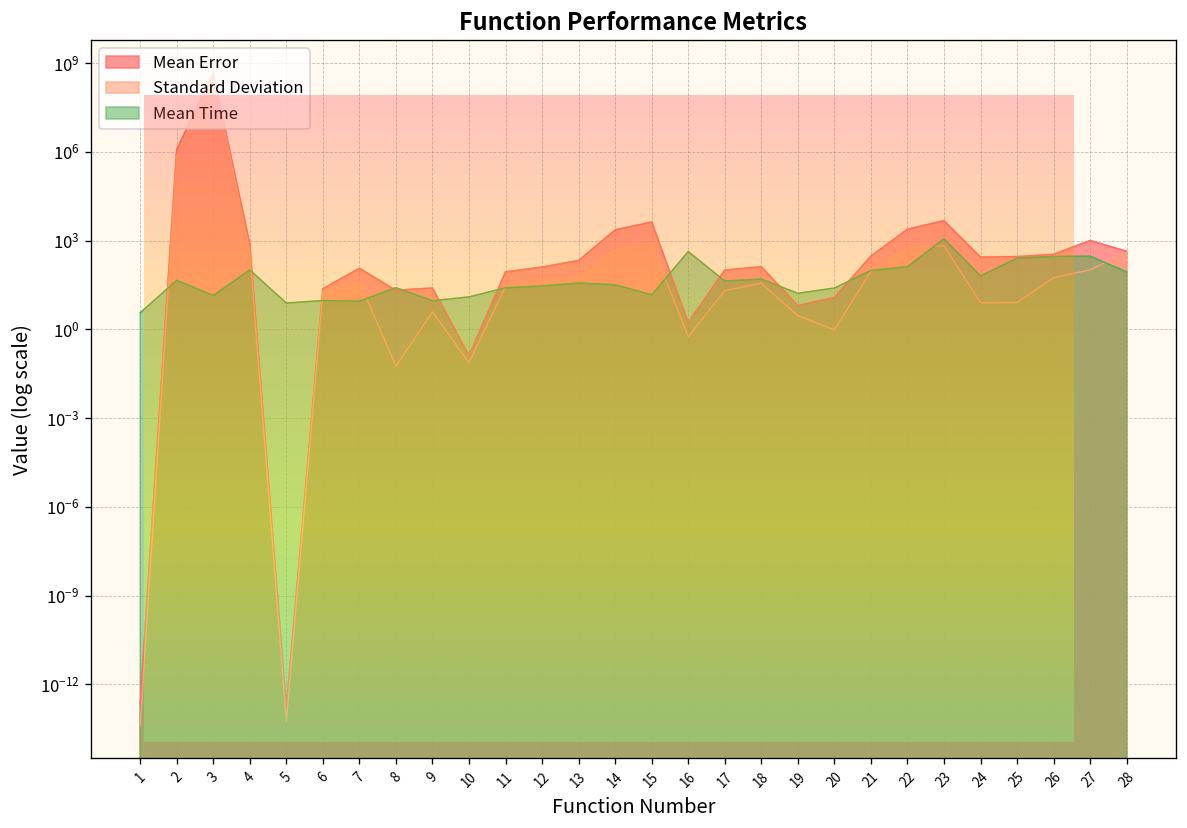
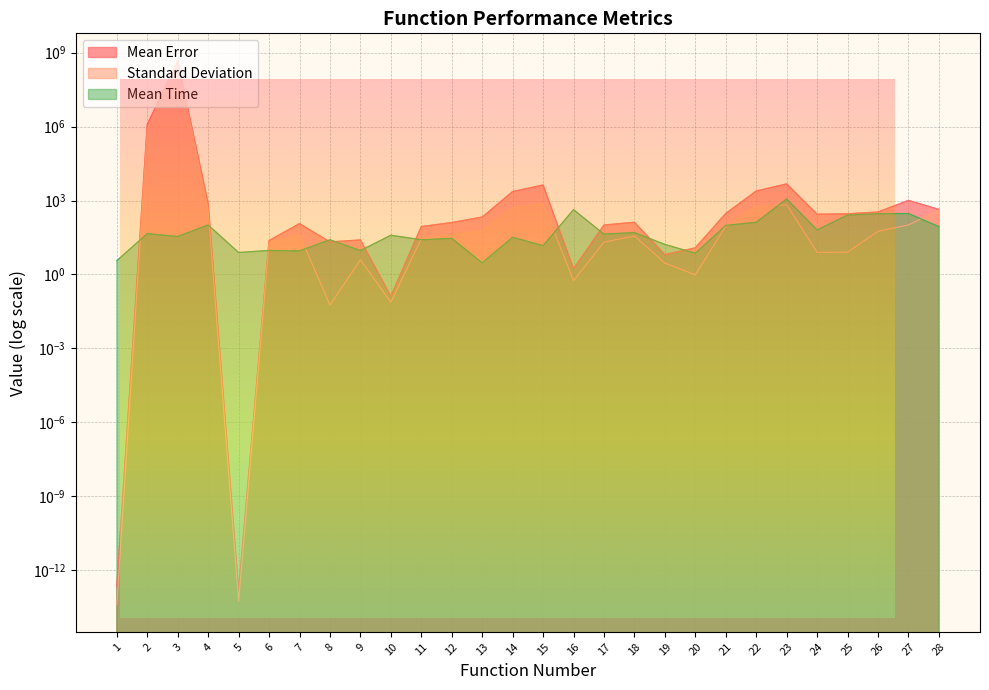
Mean Time, 3: 10 -> 30
Mean Time, 10: 10 -> 40
Mean Time, 13: 40 -> 3
Mean Time, 20: 20 -> 7
